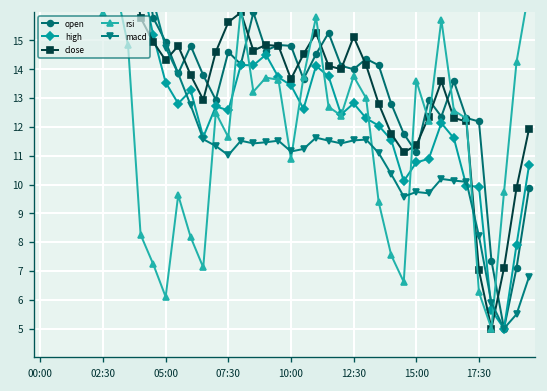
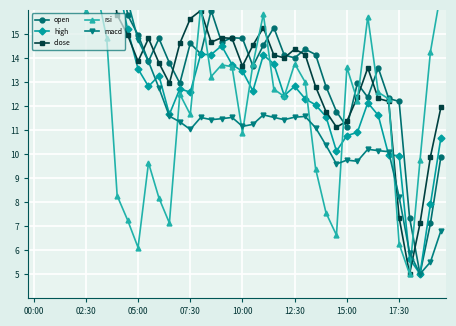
close, 05:00: 14.3 -> 13.9
close, 12:30: 15.1 -> 14.4
close, 17:30: 7.0 -> 7.4
